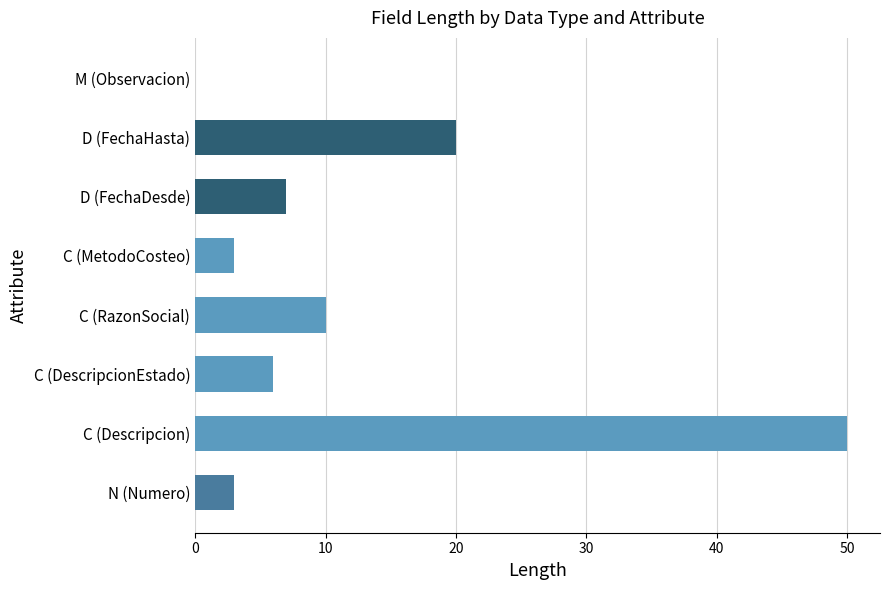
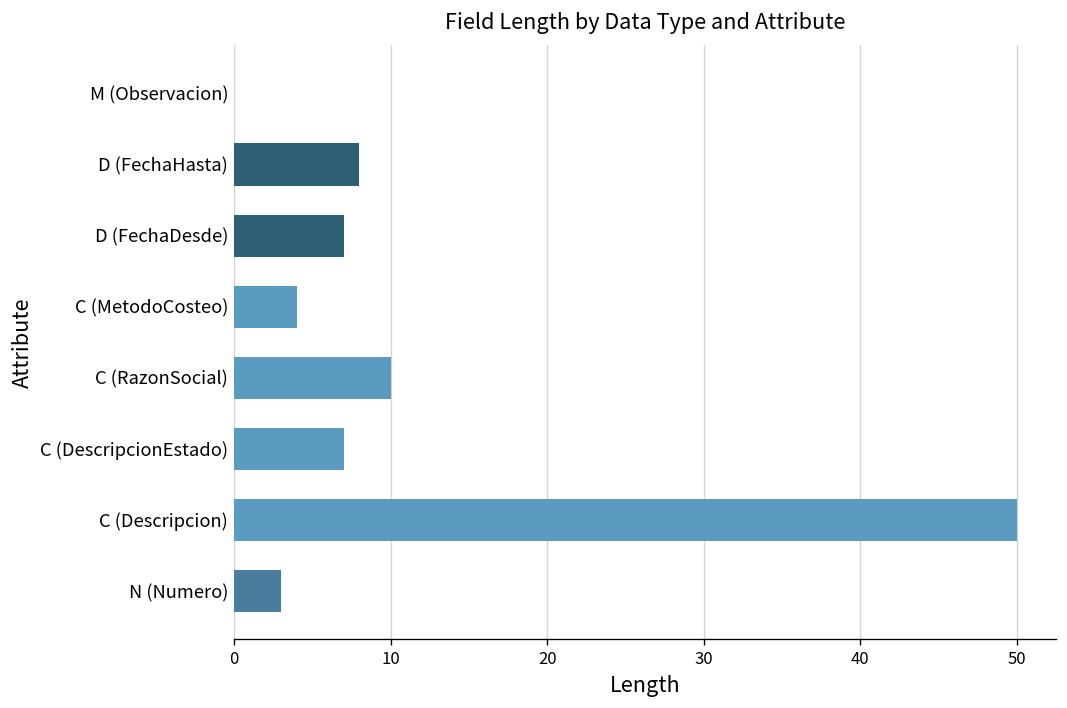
D (FechaHasta): 20 -> 8
C (MetodoCosteo): 3 -> 4
C (DescripcionEstado): 6 -> 7
